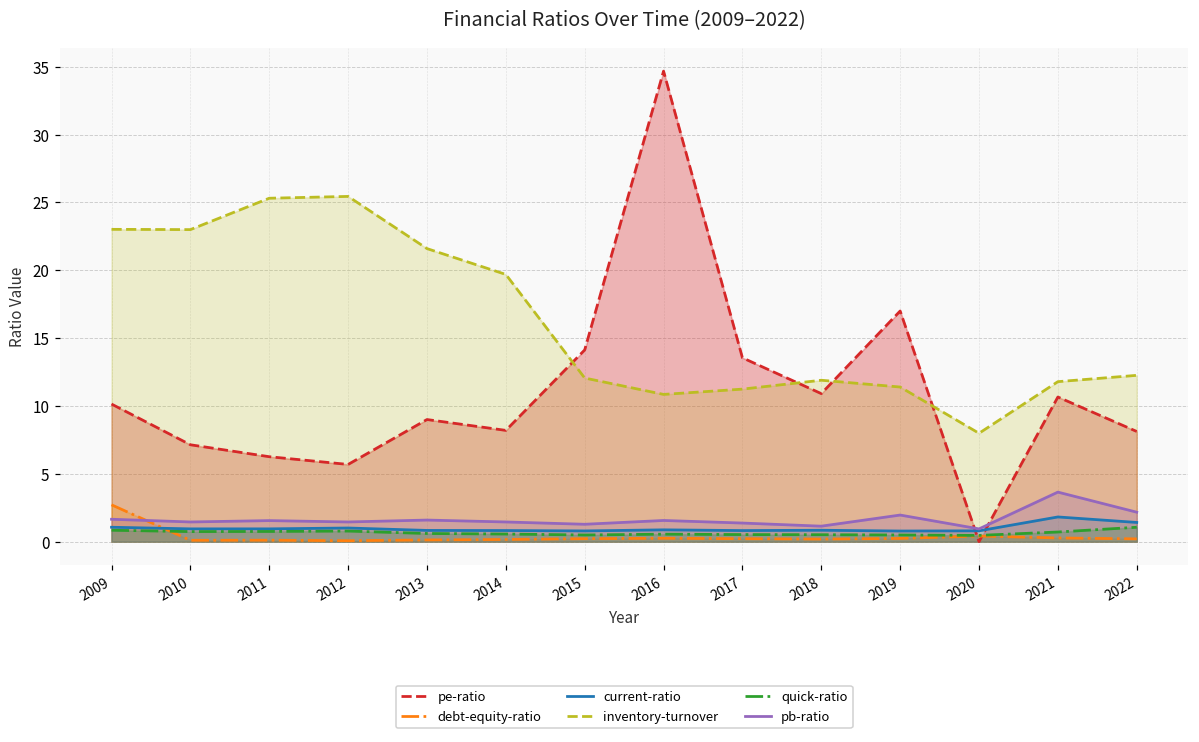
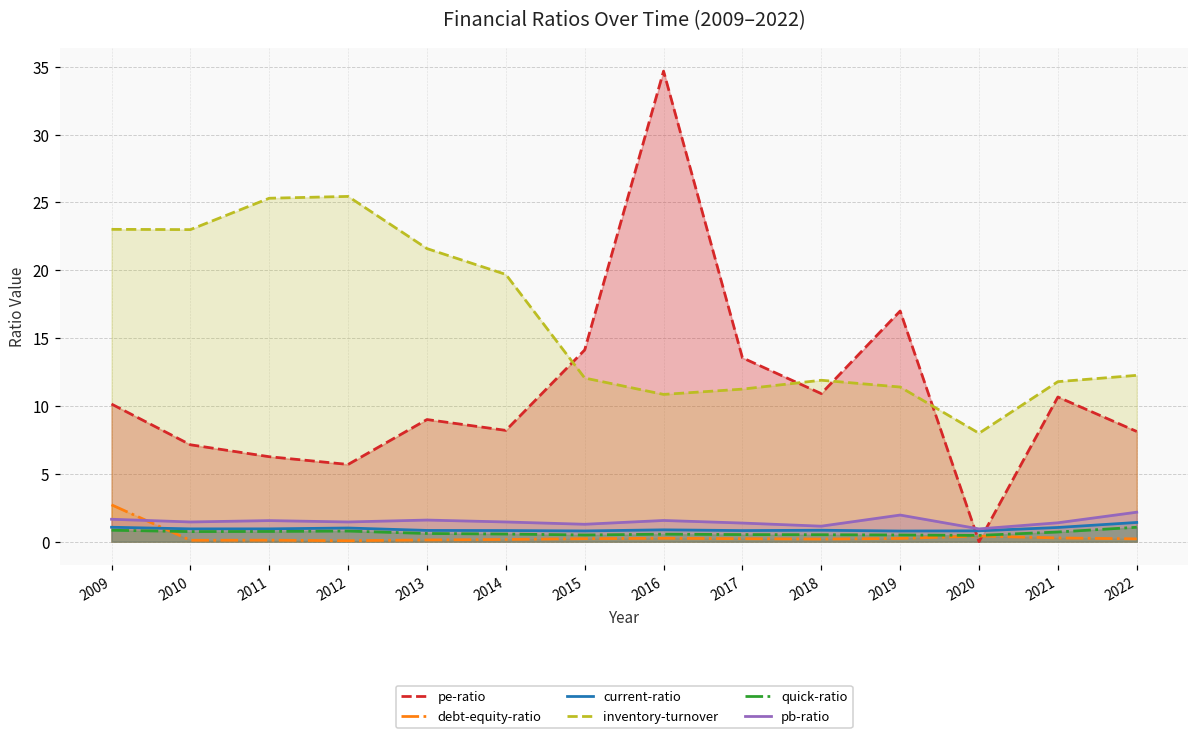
current-ratio, 2021: 1.8 -> 1.0
pb-ratio, 2021: 3.7 -> 1.4
